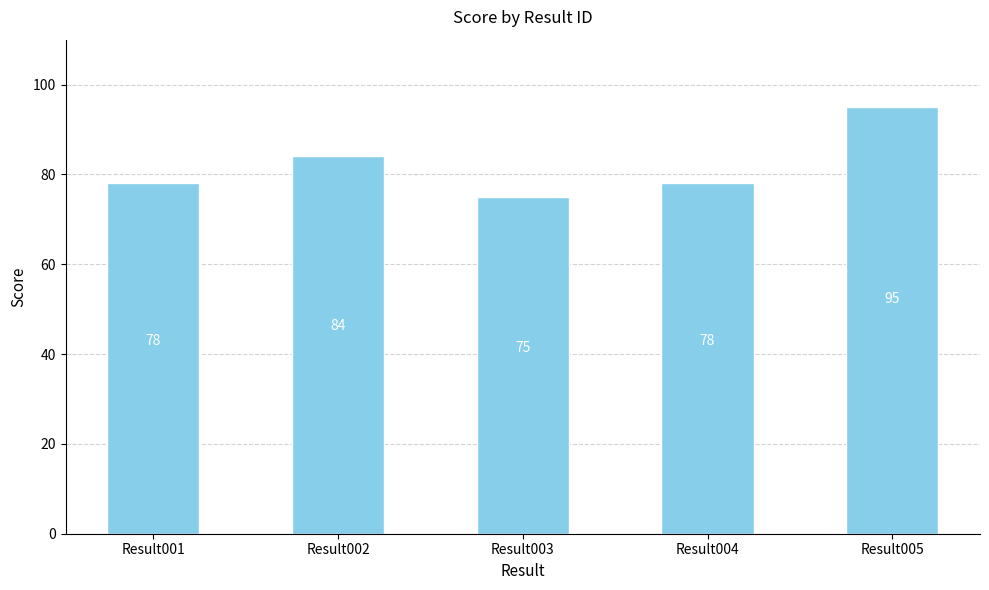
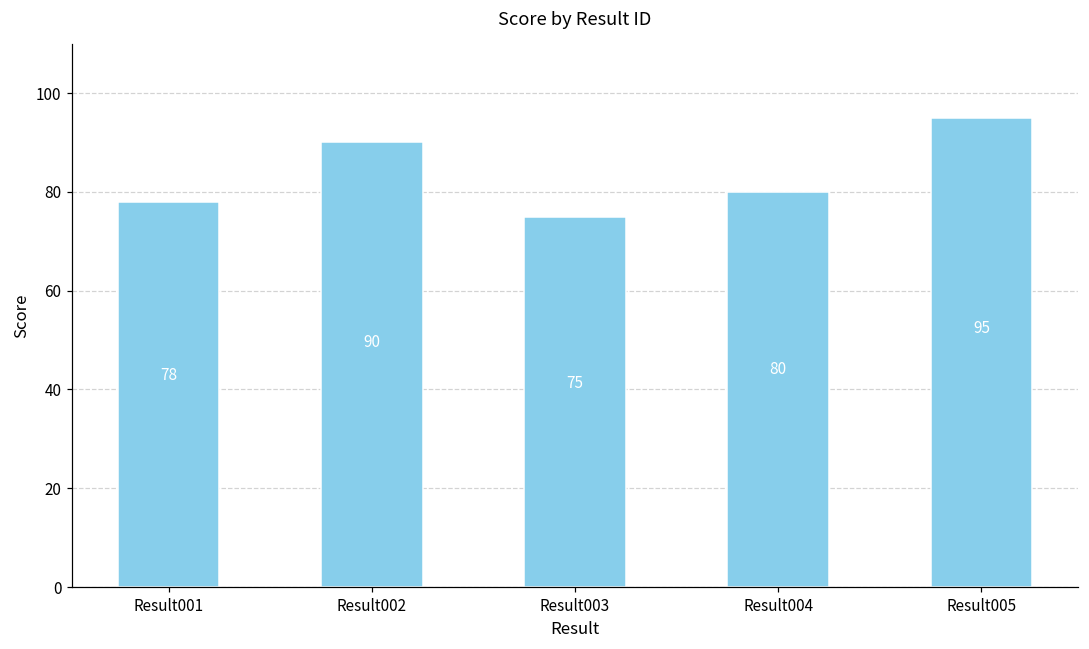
Result002: 84 -> 90
Result004: 78 -> 80
